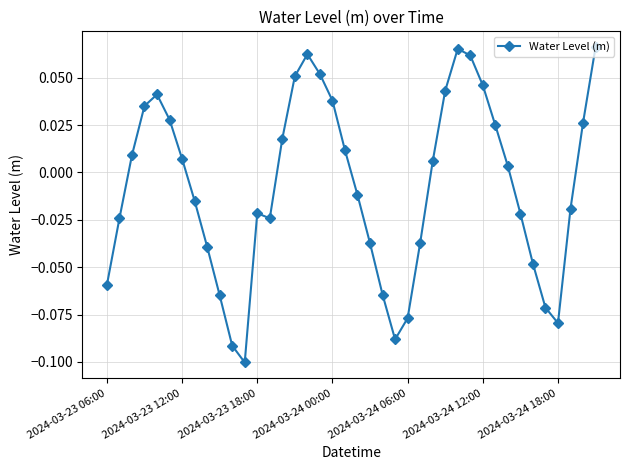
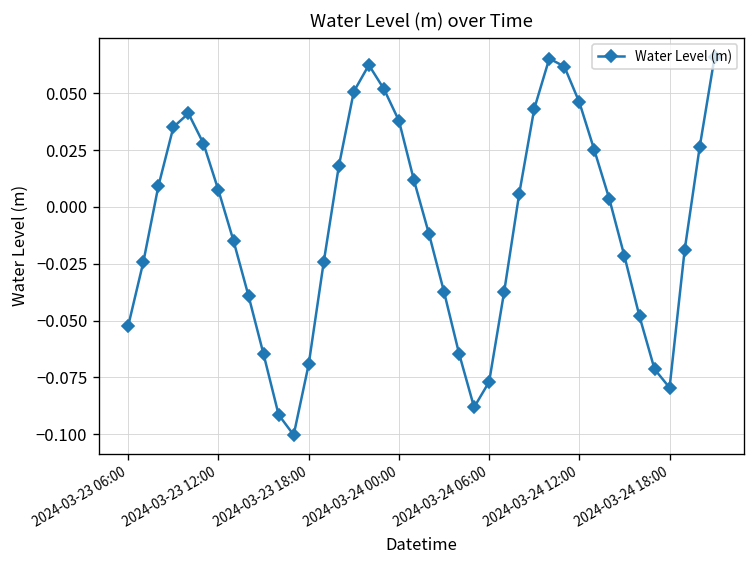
2024-03-23 06:00: -0.059 -> -0.052
2024-03-23 18:00: -0.022 -> -0.069
